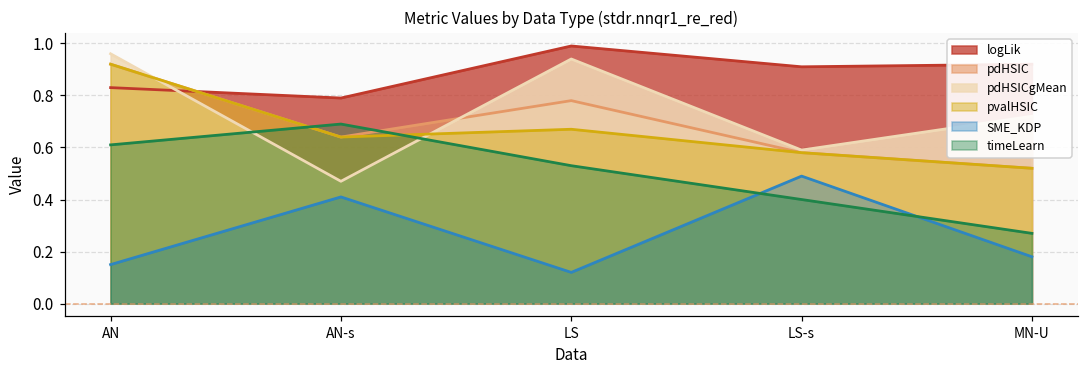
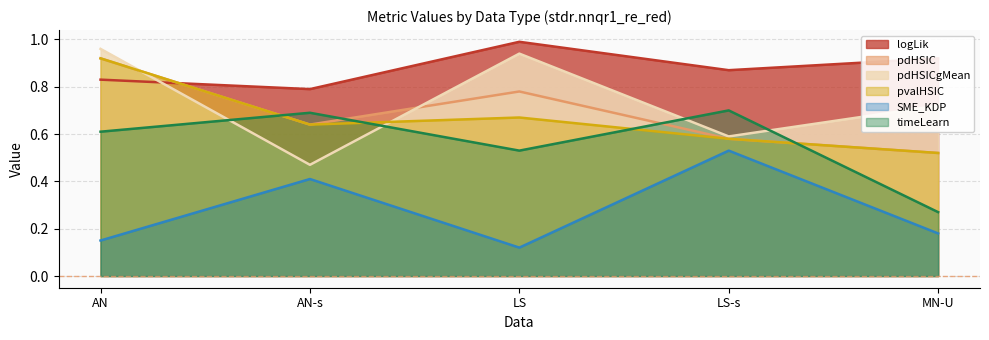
logLik, LS-s: 0.91 -> 0.87
SME_KDP, LS-s: 0.49 -> 0.53
timeLearn, LS-s: 0.4 -> 0.7
